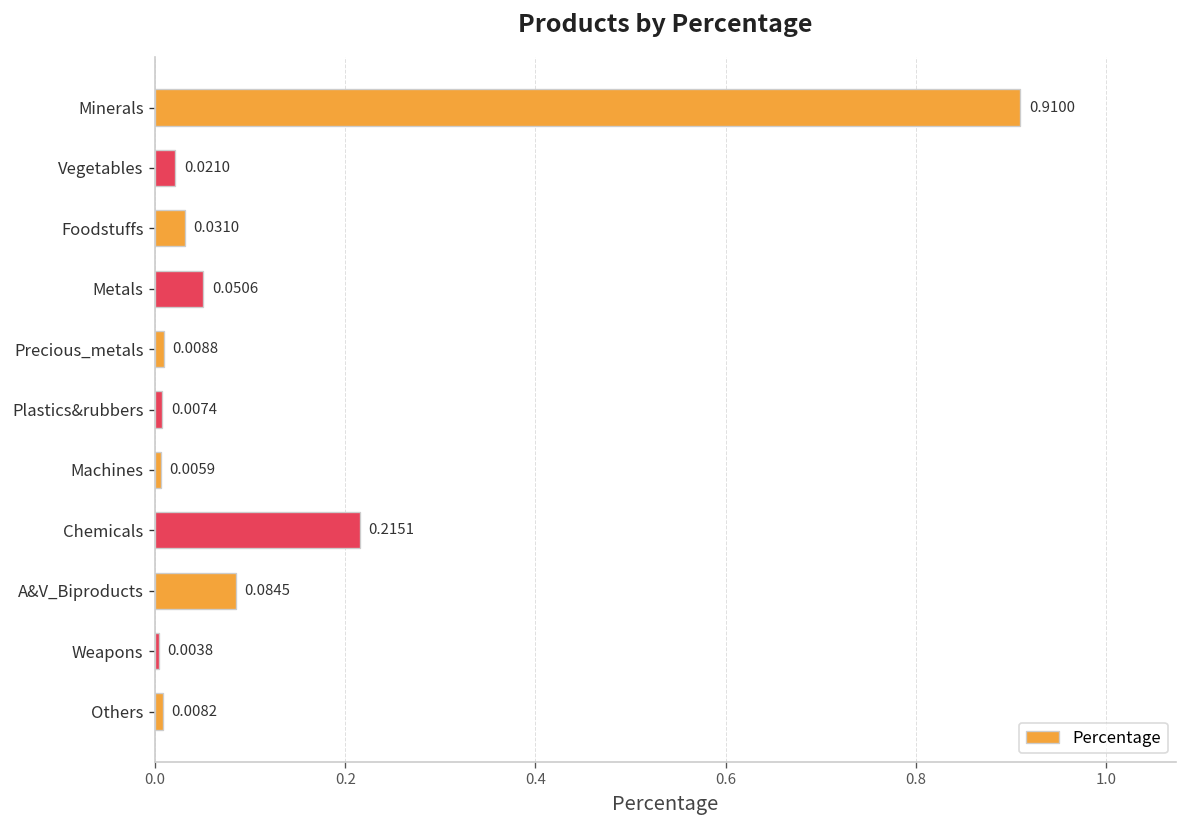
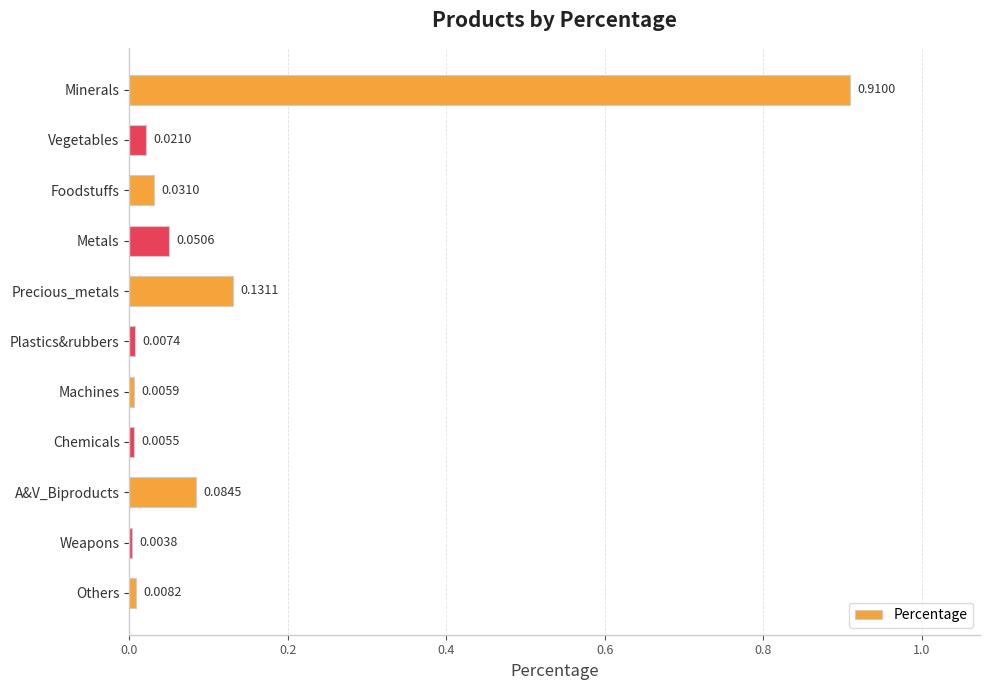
Precious_metals: 0.0088 -> 0.1311
Chemicals: 0.2151 -> 0.0055
